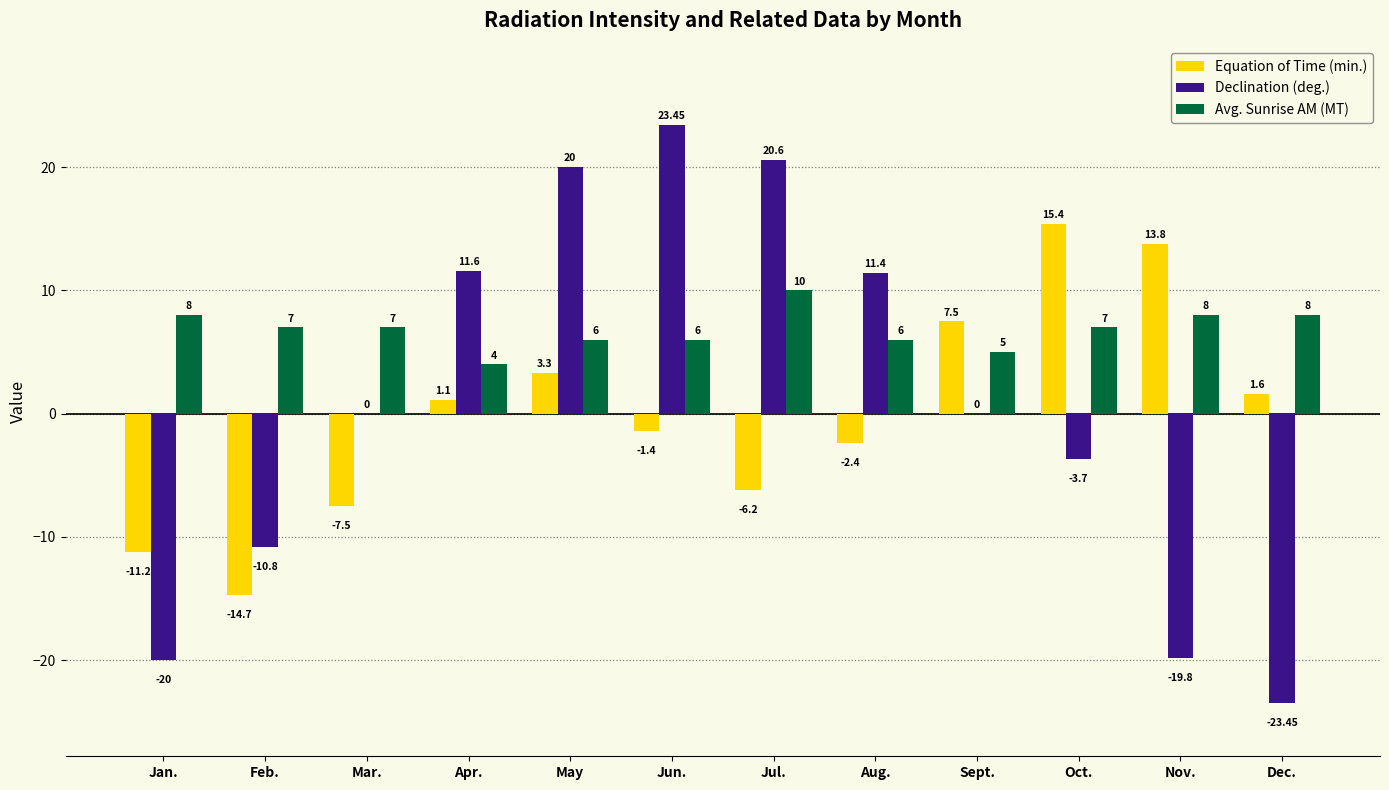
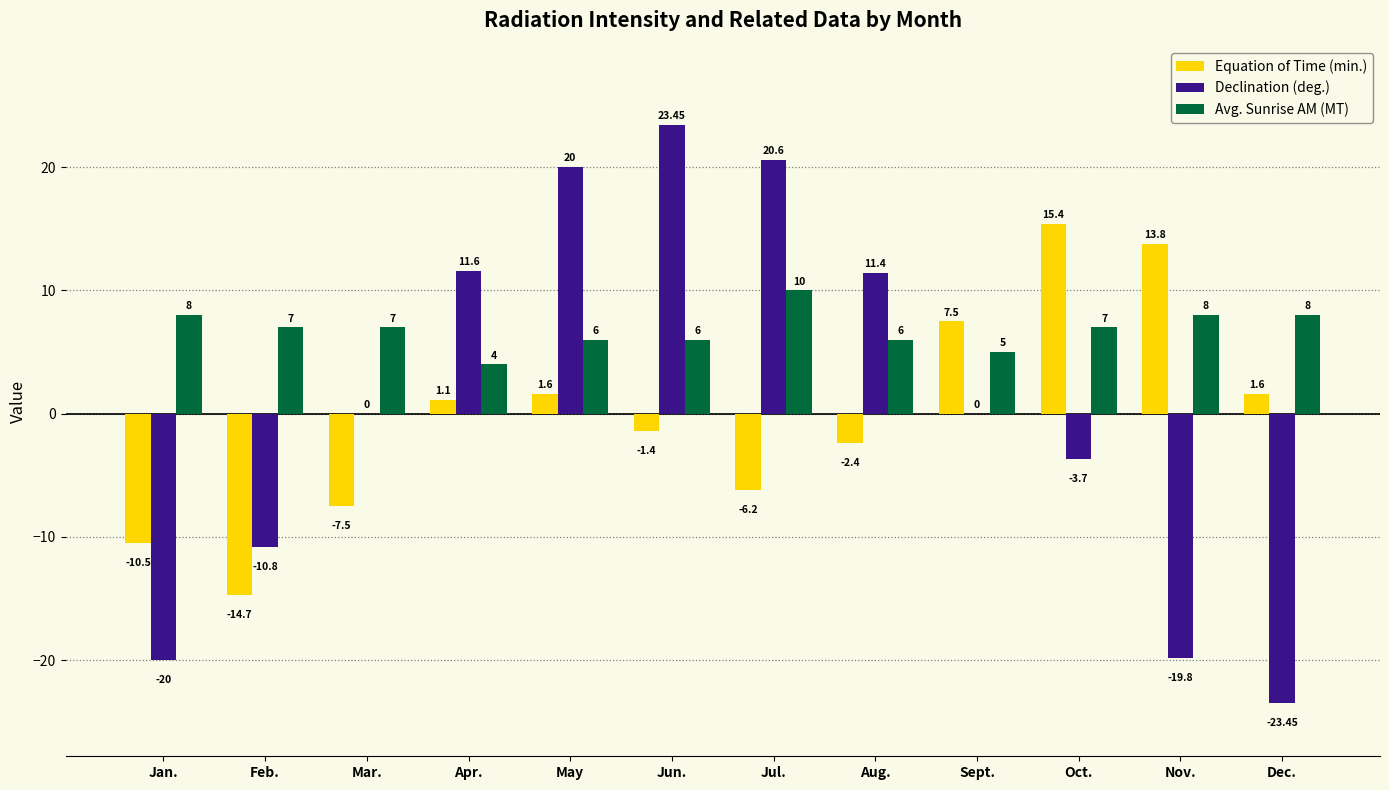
Equation of Time (min.), Jan.: -11.2 -> -10.5
Equation of Time (min.), May: 3.3 -> 1.6
